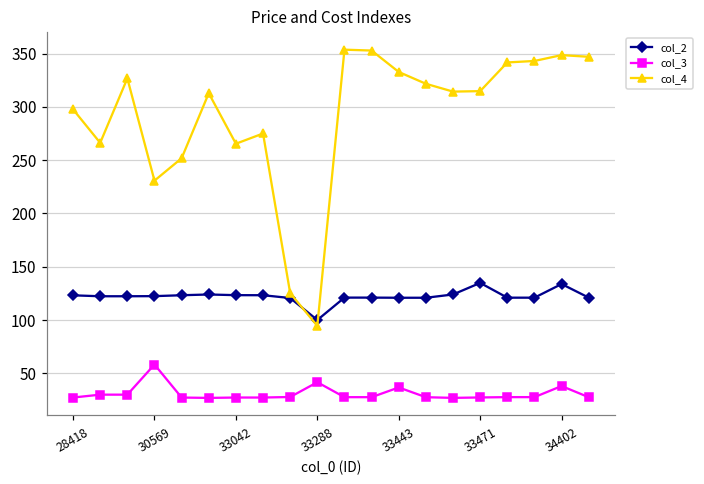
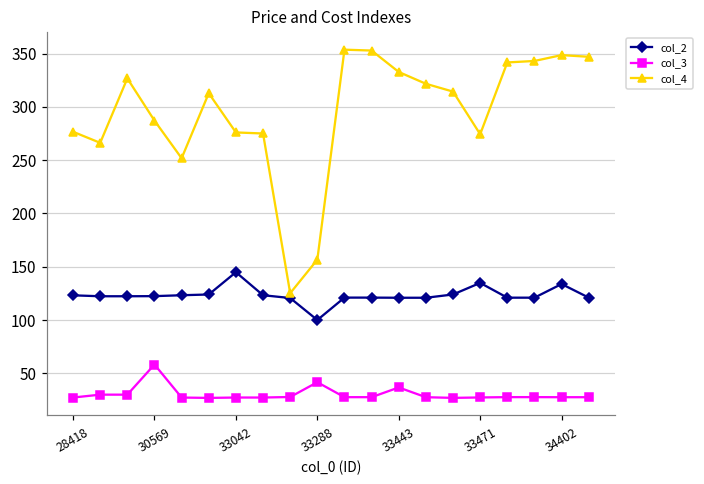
col_4, 28418: 300 -> 280
col_4, 30569: 230 -> 290
col_2, 33042: 120 -> 140
col_4, 33042: 270 -> 280
col_4, 33288: 90 -> 160
col_4, 33471: 310 -> 270
col_3, 34402: 40 -> 30
